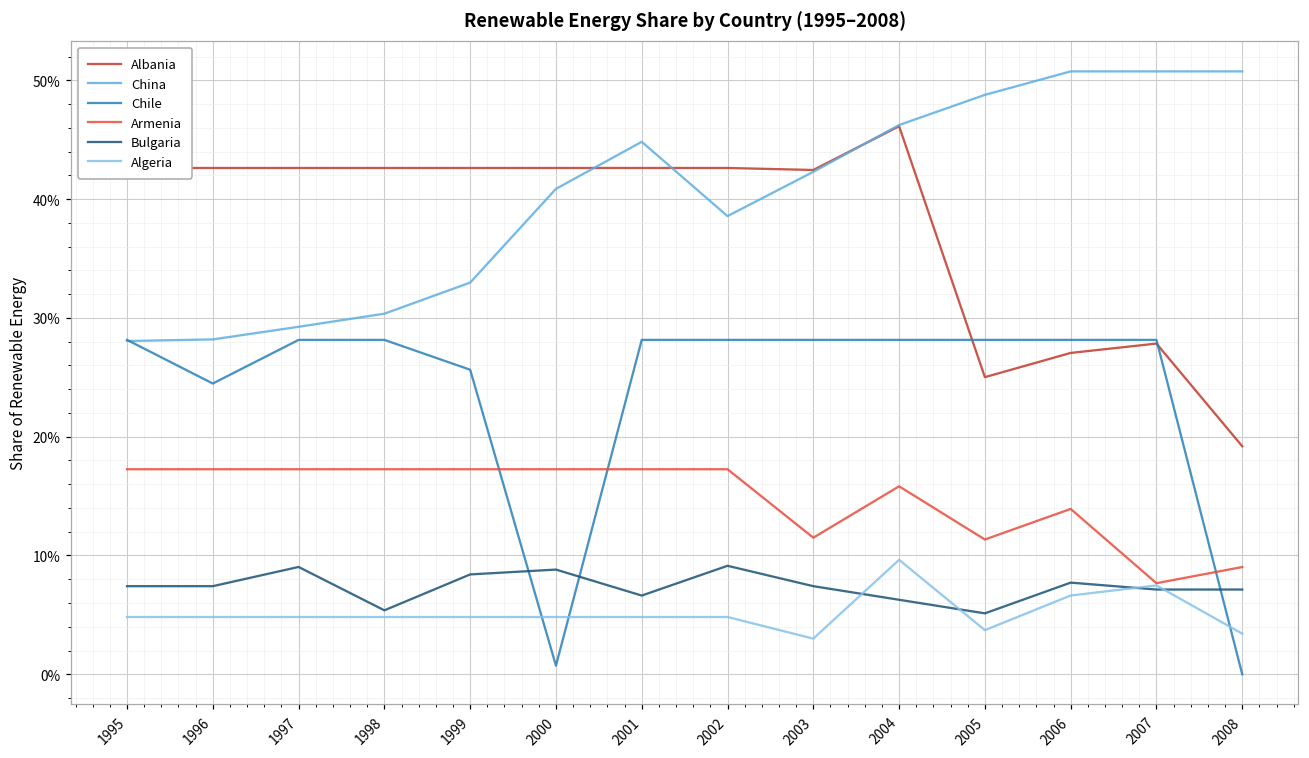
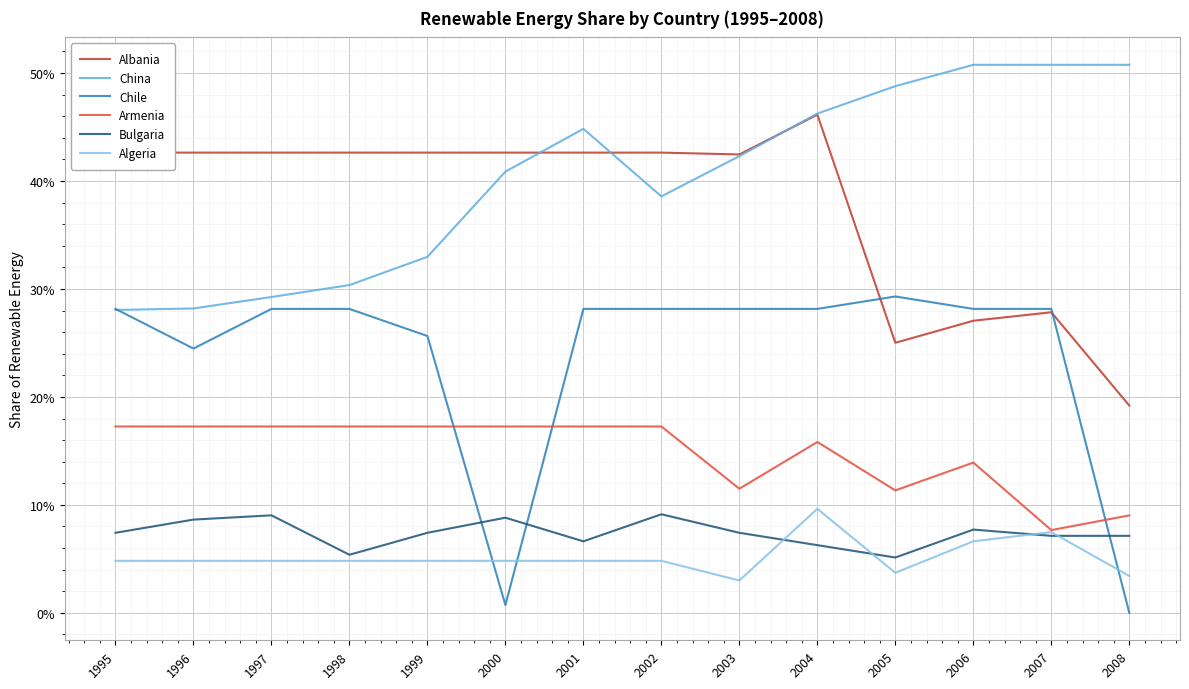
Bulgaria, 1996: 7.4% -> 8.6%
Bulgaria, 1999: 8.4% -> 7.4%
Chile, 2005: 28.2% -> 29.3%
